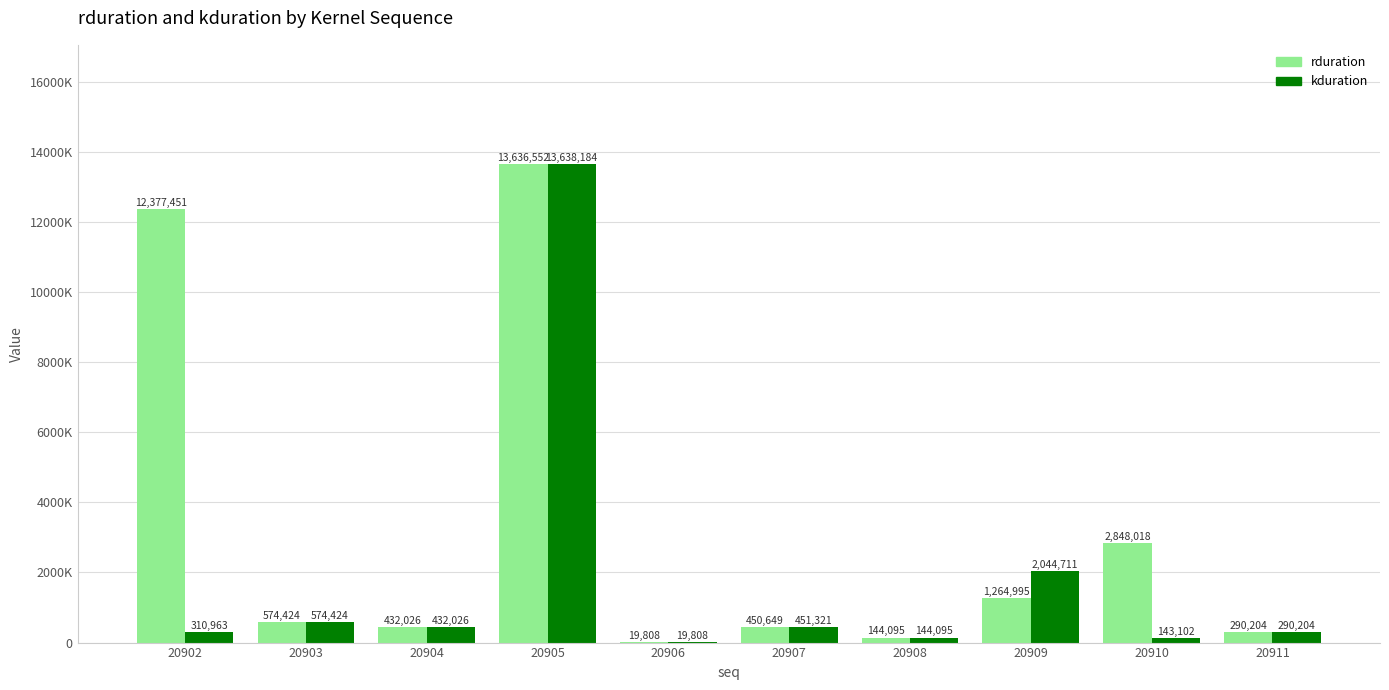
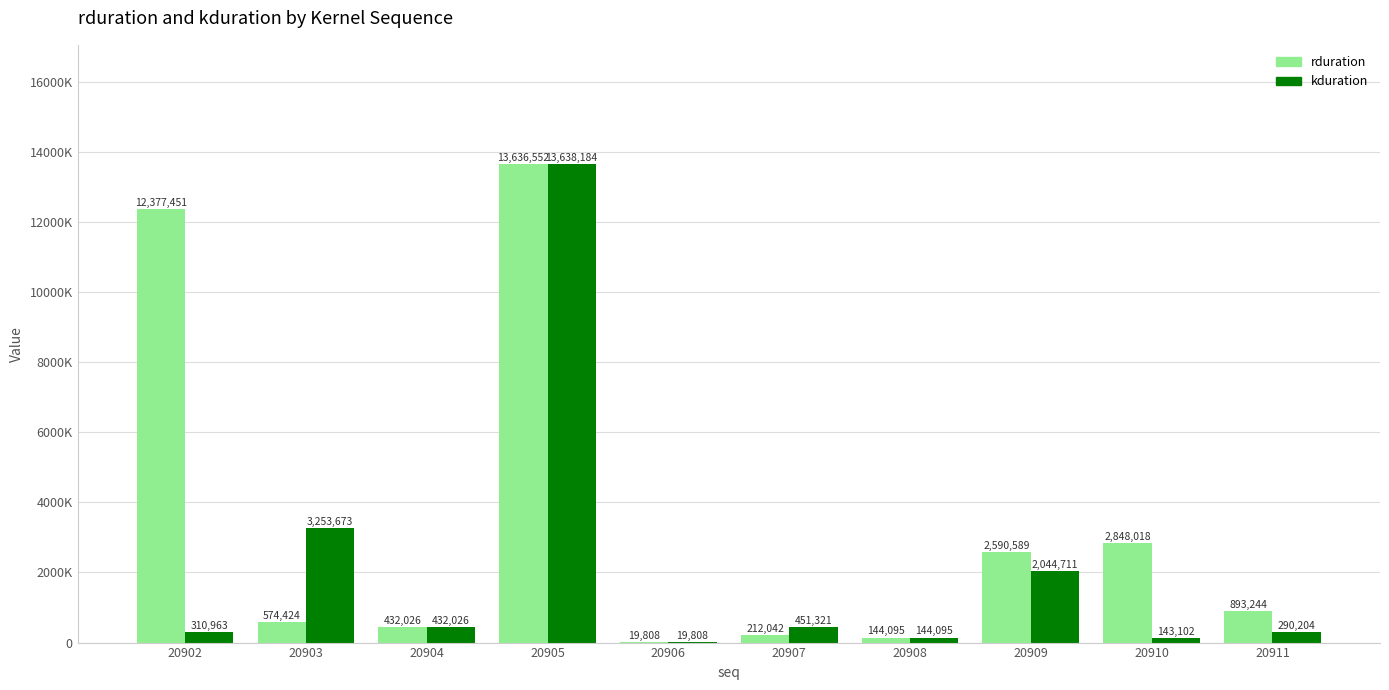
kduration, 20903: 574,424 -> 3,253,673
rduration, 20907: 450,649 -> 212,042
rduration, 20909: 1,264,995 -> 2,590,589
rduration, 20911: 290,204 -> 893,244
